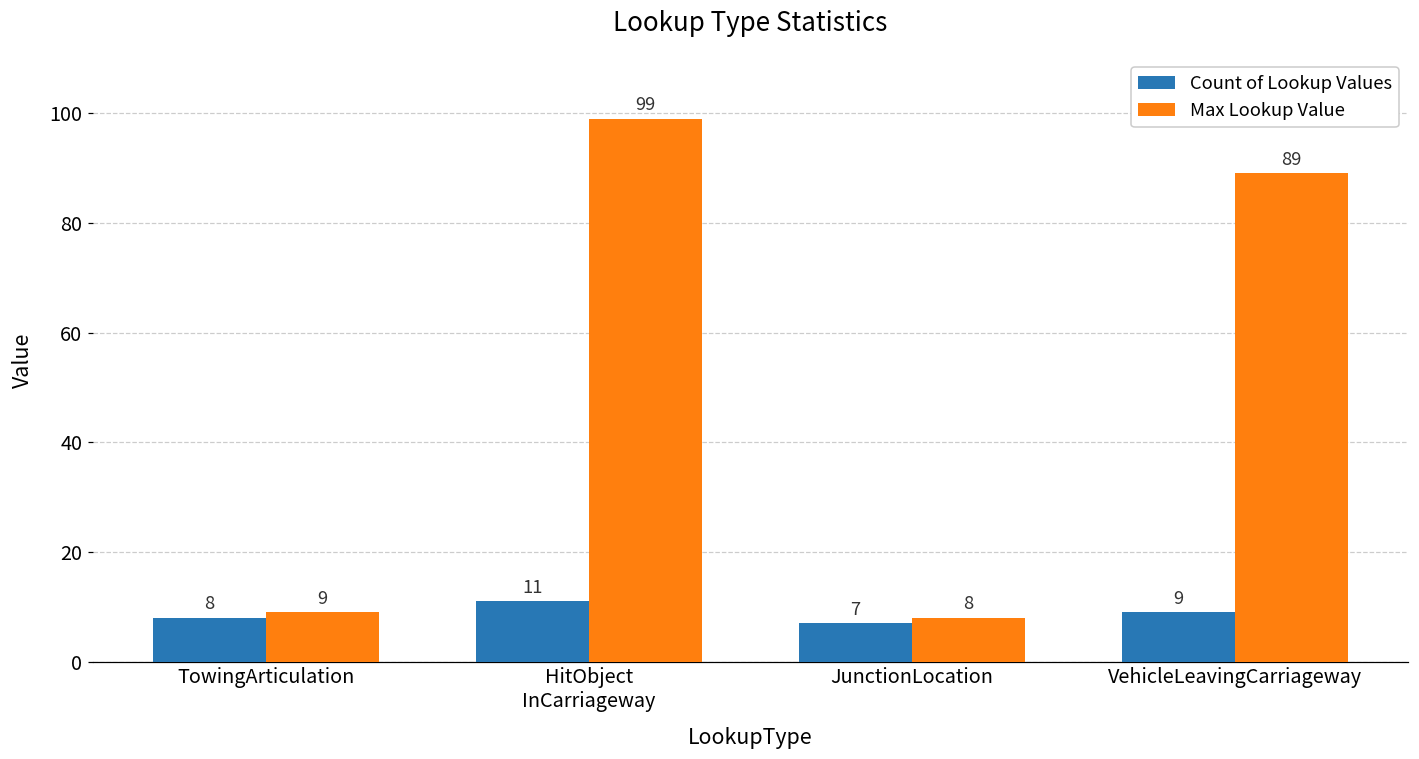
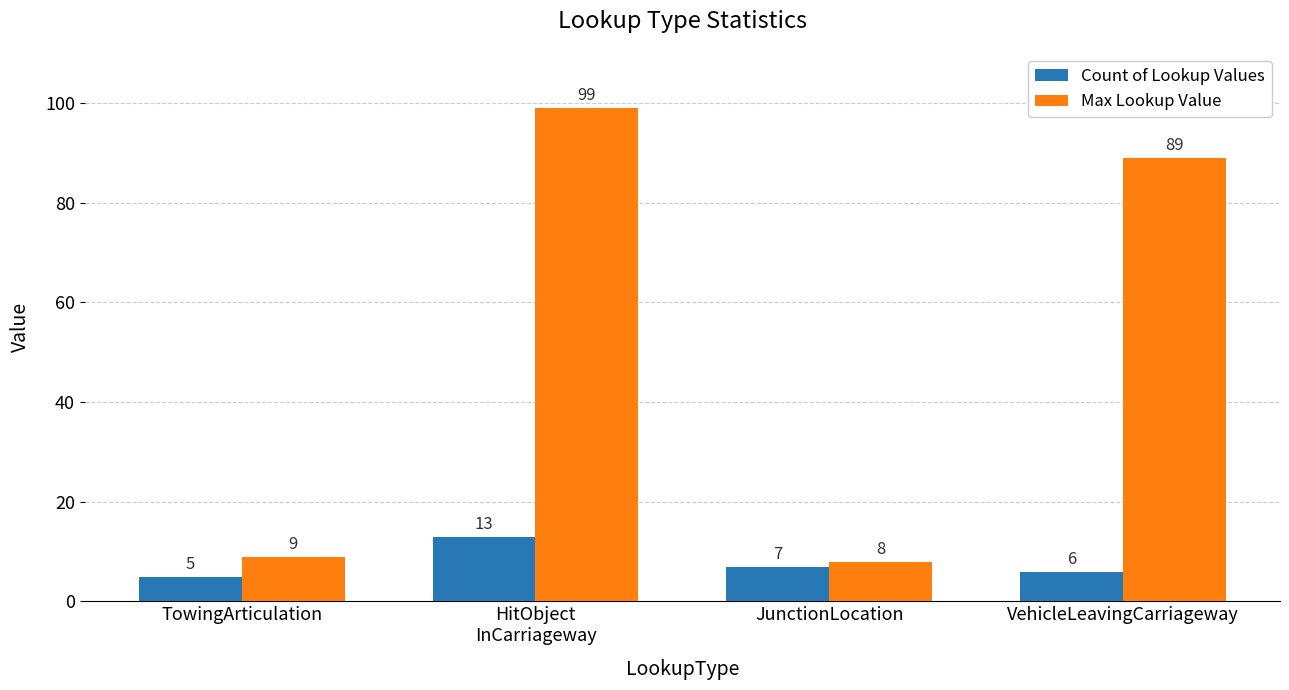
Count of Lookup Values, TowingArticulation: 8 -> 5
Count of Lookup Values, HitObject InCarriageway: 11 -> 13
Count of Lookup Values, VehicleLeavingCarriageway: 9 -> 6
